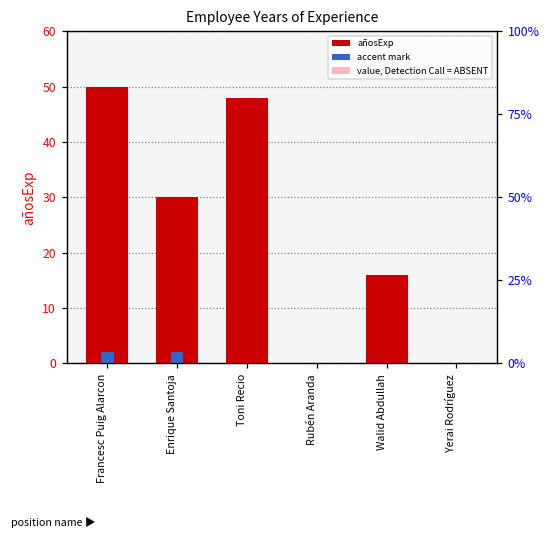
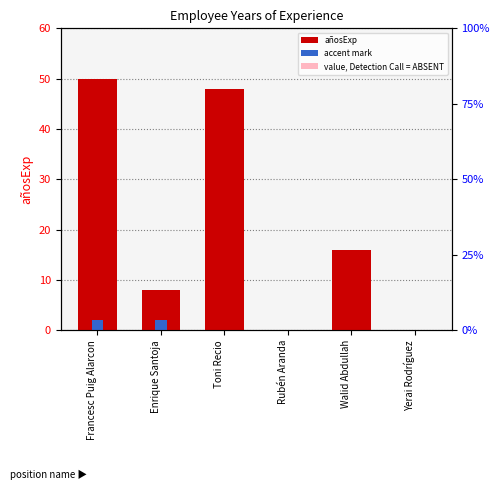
añosExp, Enrique Santoja: 30 -> 8
